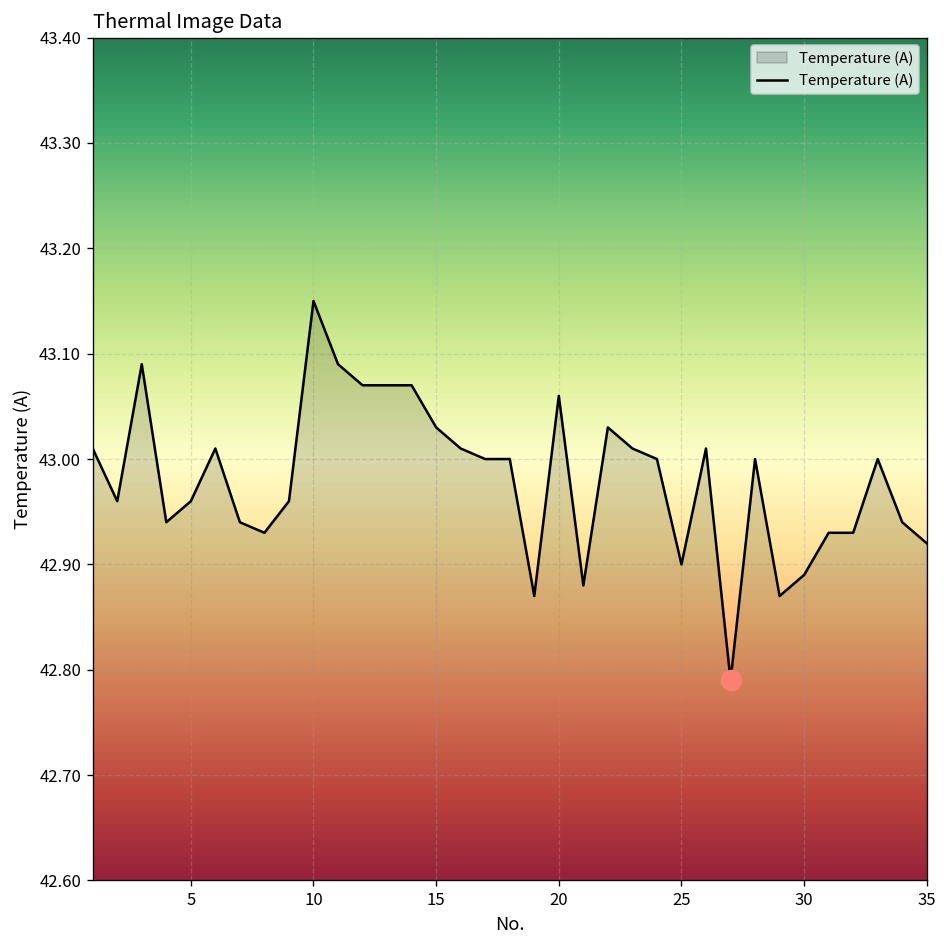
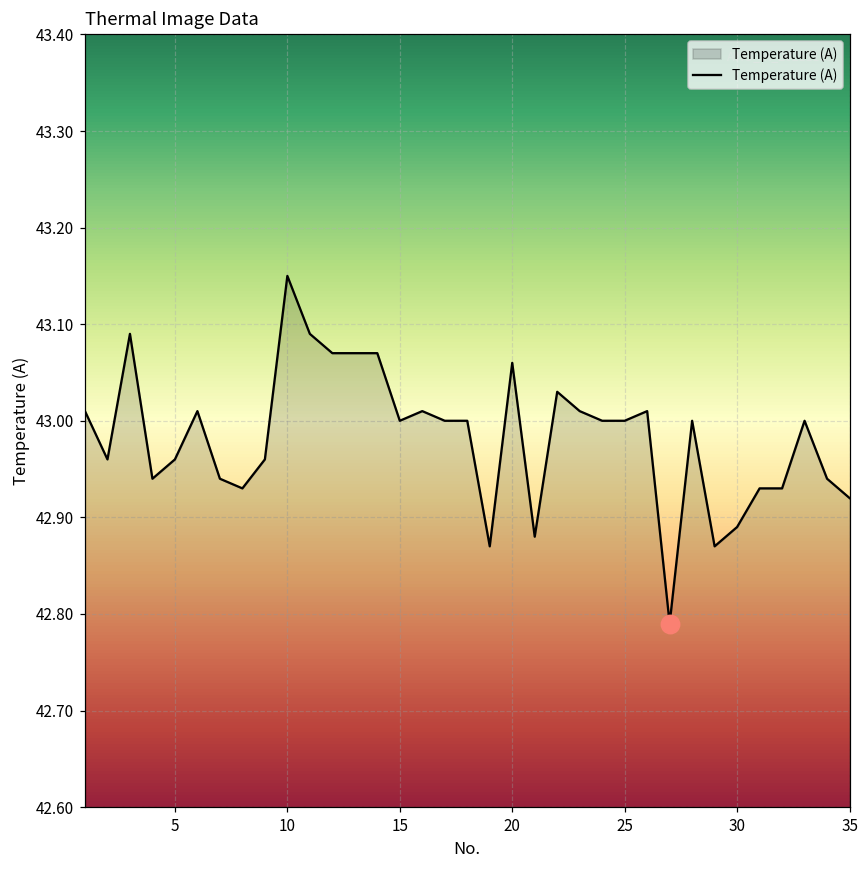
Temperature (A), 15: 43.03 -> 43.00
Temperature (A), 25: 42.9 -> 43.0
